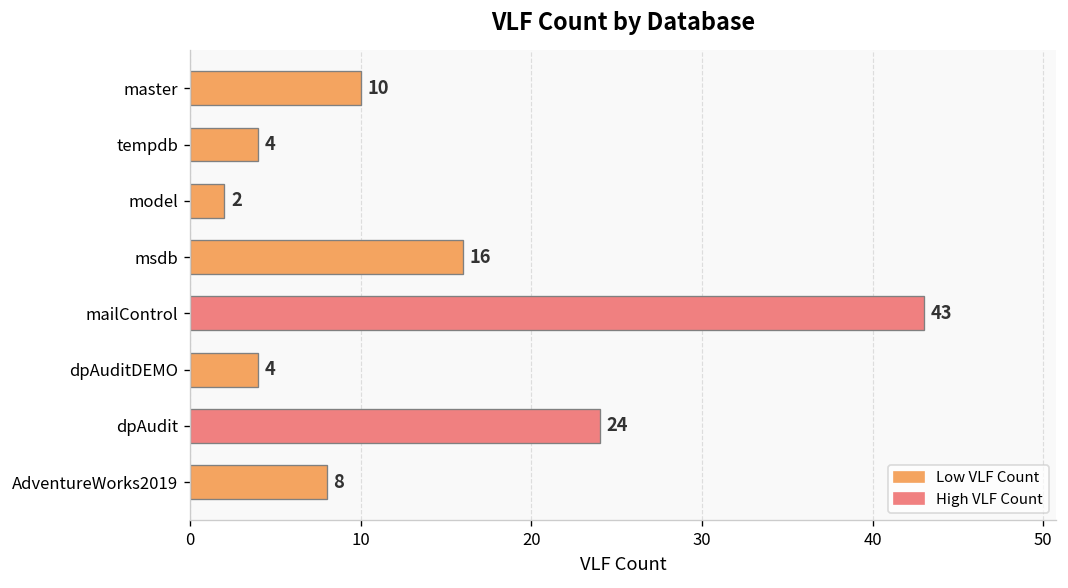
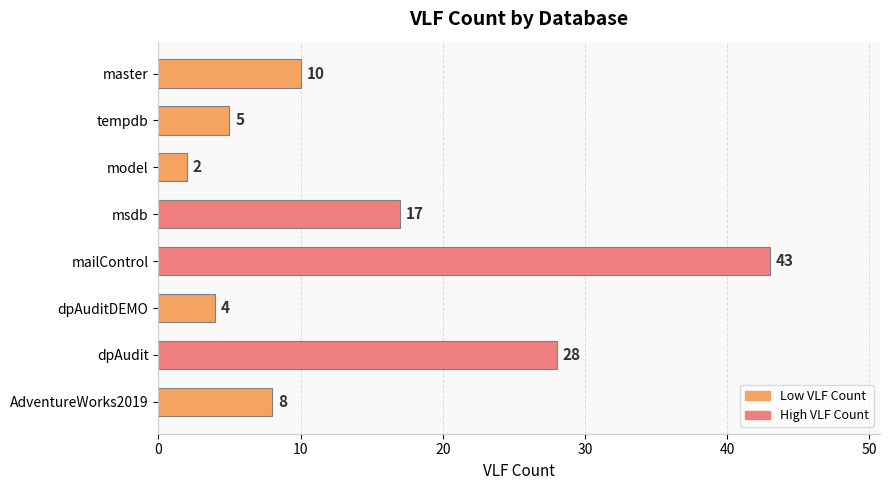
tempdb: 4 -> 5
msdb: 16 -> 17
dpAudit: 24 -> 28
